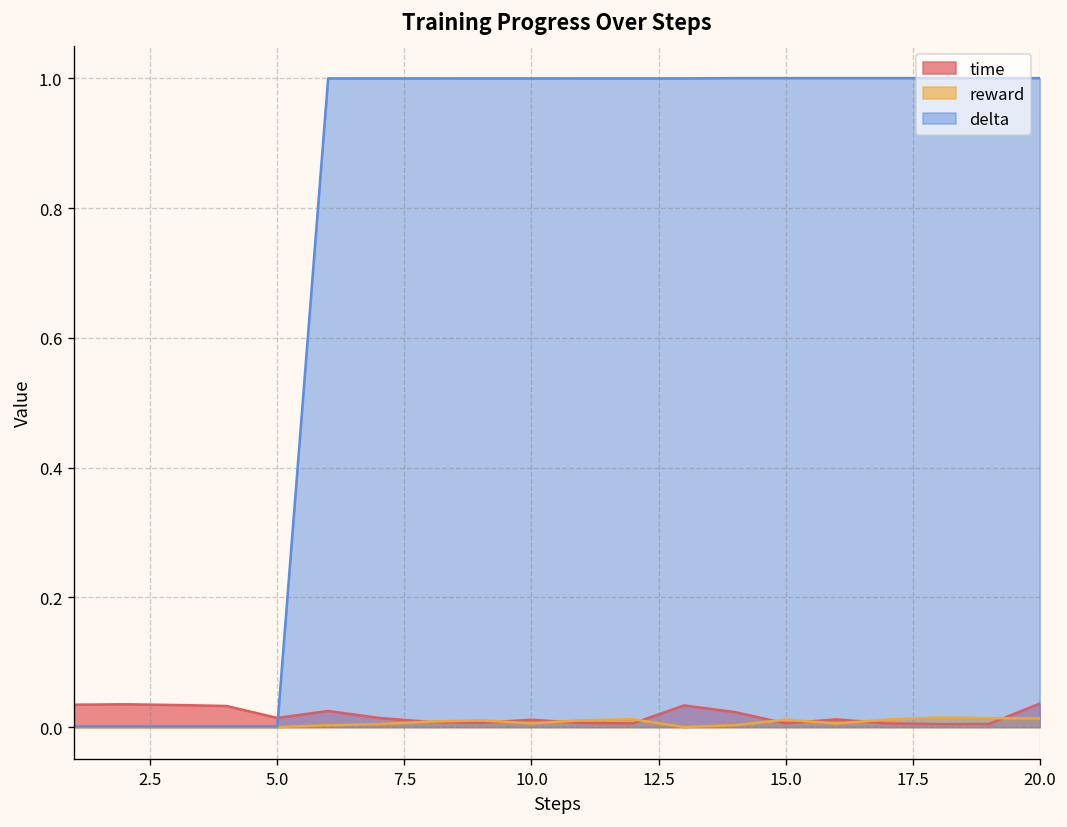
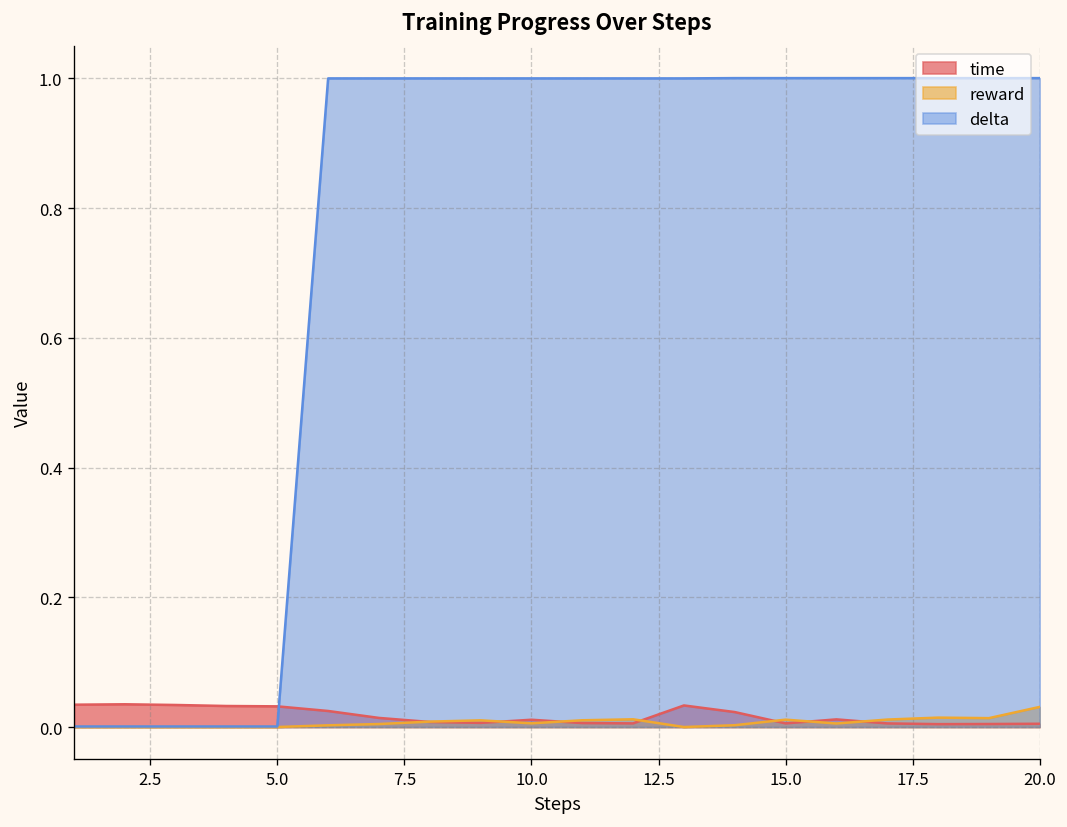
time, 5.0: 0.01 -> 0.03
time, 20.0: 0.04 -> 0.01
reward, 20.0: 0.01 -> 0.03
